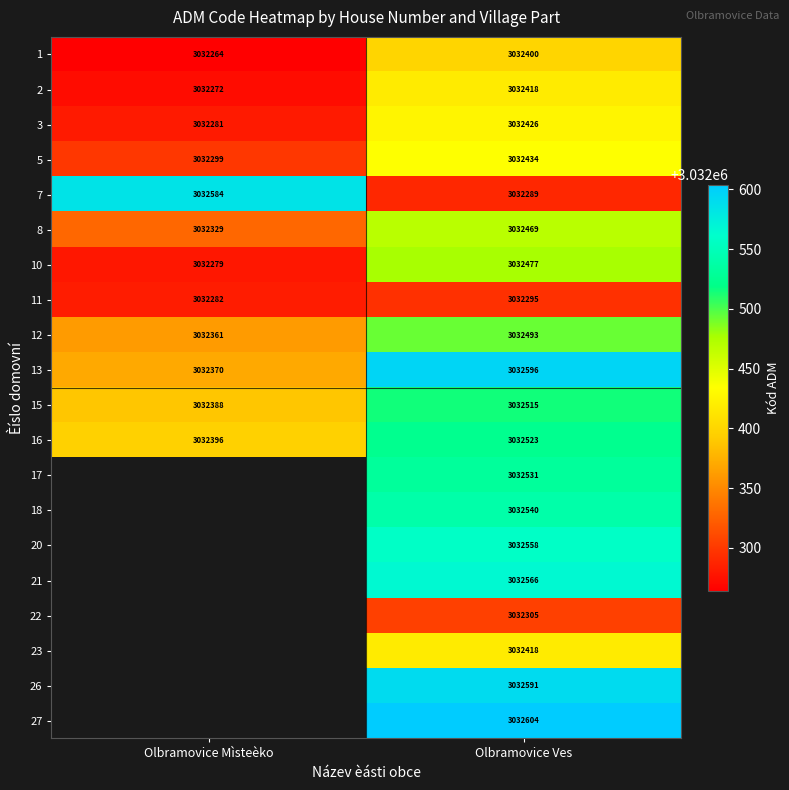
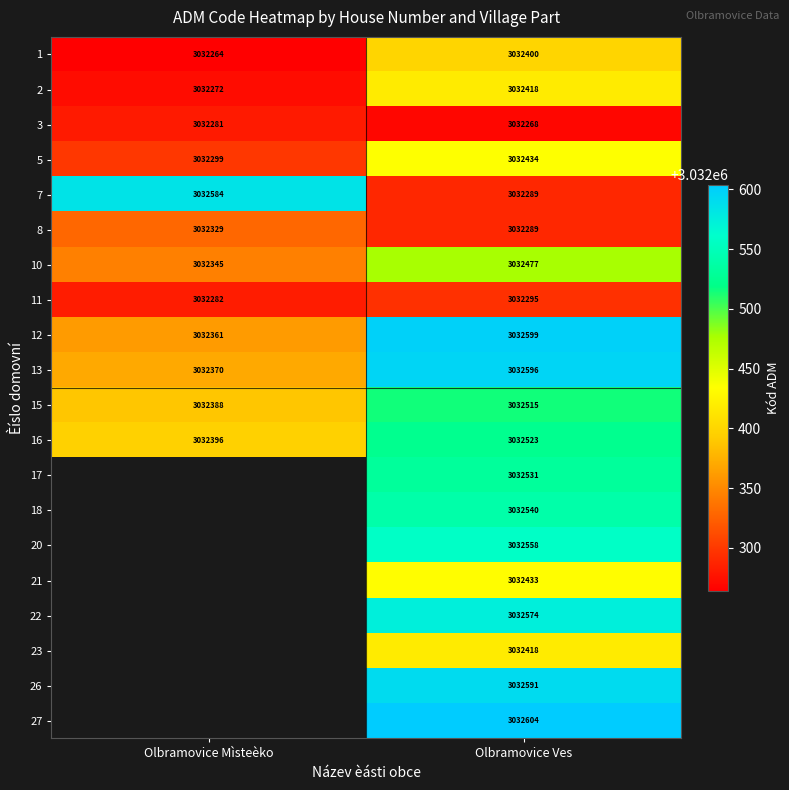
3, Olbramovice Ves: 3032426 -> 3032268
8, Olbramovice Ves: 3032469 -> 3032289
10, Olbramovice Mìsteèko: 3032279 -> 3032345
12, Olbramovice Ves: 3032493 -> 3032599
21, Olbramovice Ves: 3032566 -> 3032433
22, Olbramovice Ves: 3032305 -> 3032574
